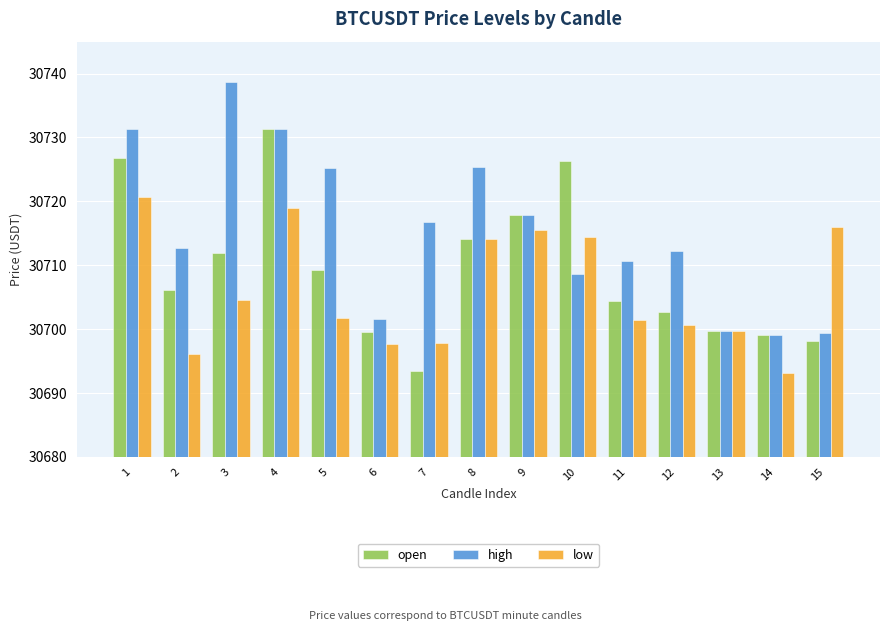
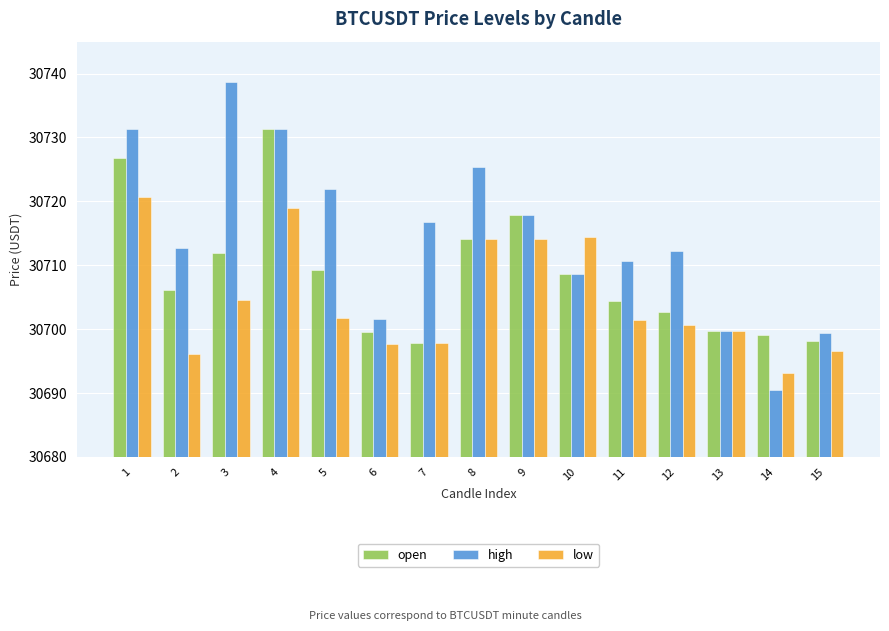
high, 5: 30725 -> 30722
open, 7: 30694 -> 30698
low, 9: 30716 -> 30714
open, 10: 30726 -> 30709
high, 14: 30699 -> 30690
low, 15: 30716 -> 30697
